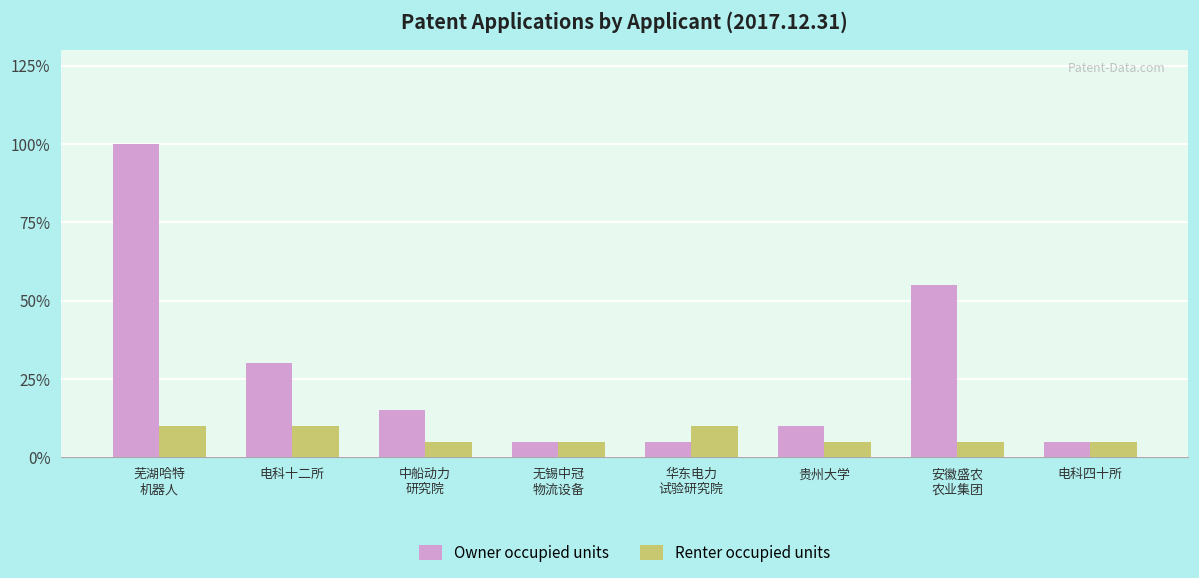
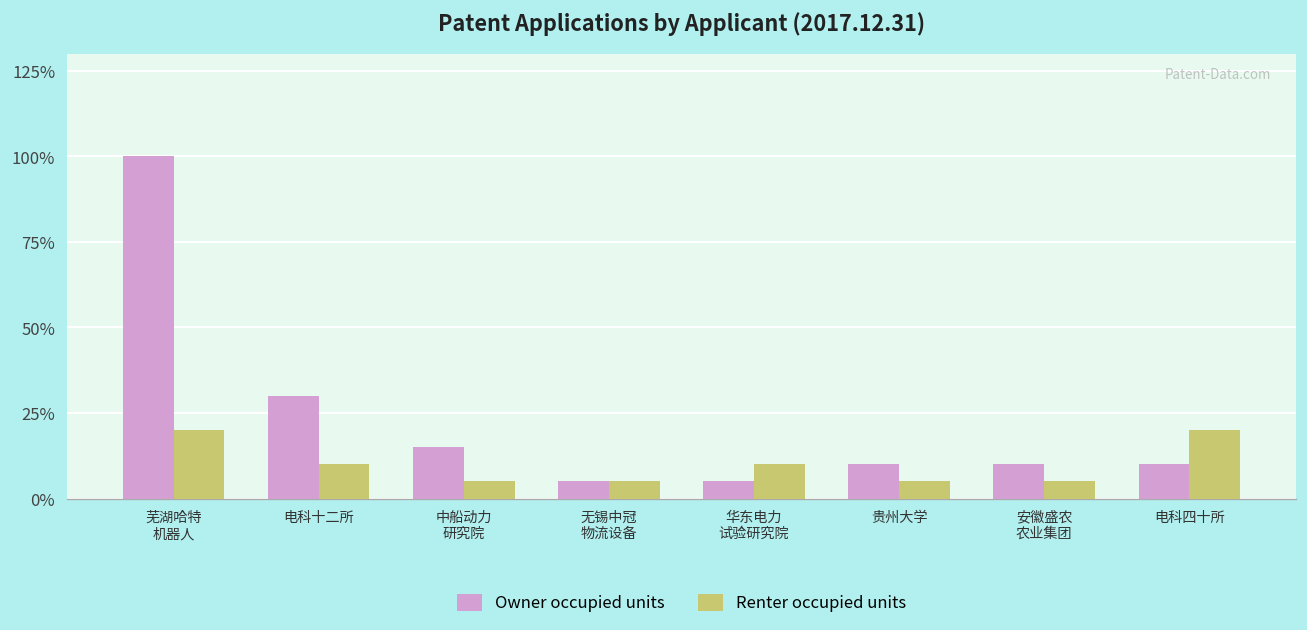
Renter occupied units, 芜湖哈特 机器人: 10% -> 20%
Owner occupied units, 安徽盛农 农业集团: 55% -> 10%
Owner occupied units, 电科四十所: 5% -> 10%
Renter occupied units, 电科四十所: 5% -> 20%
